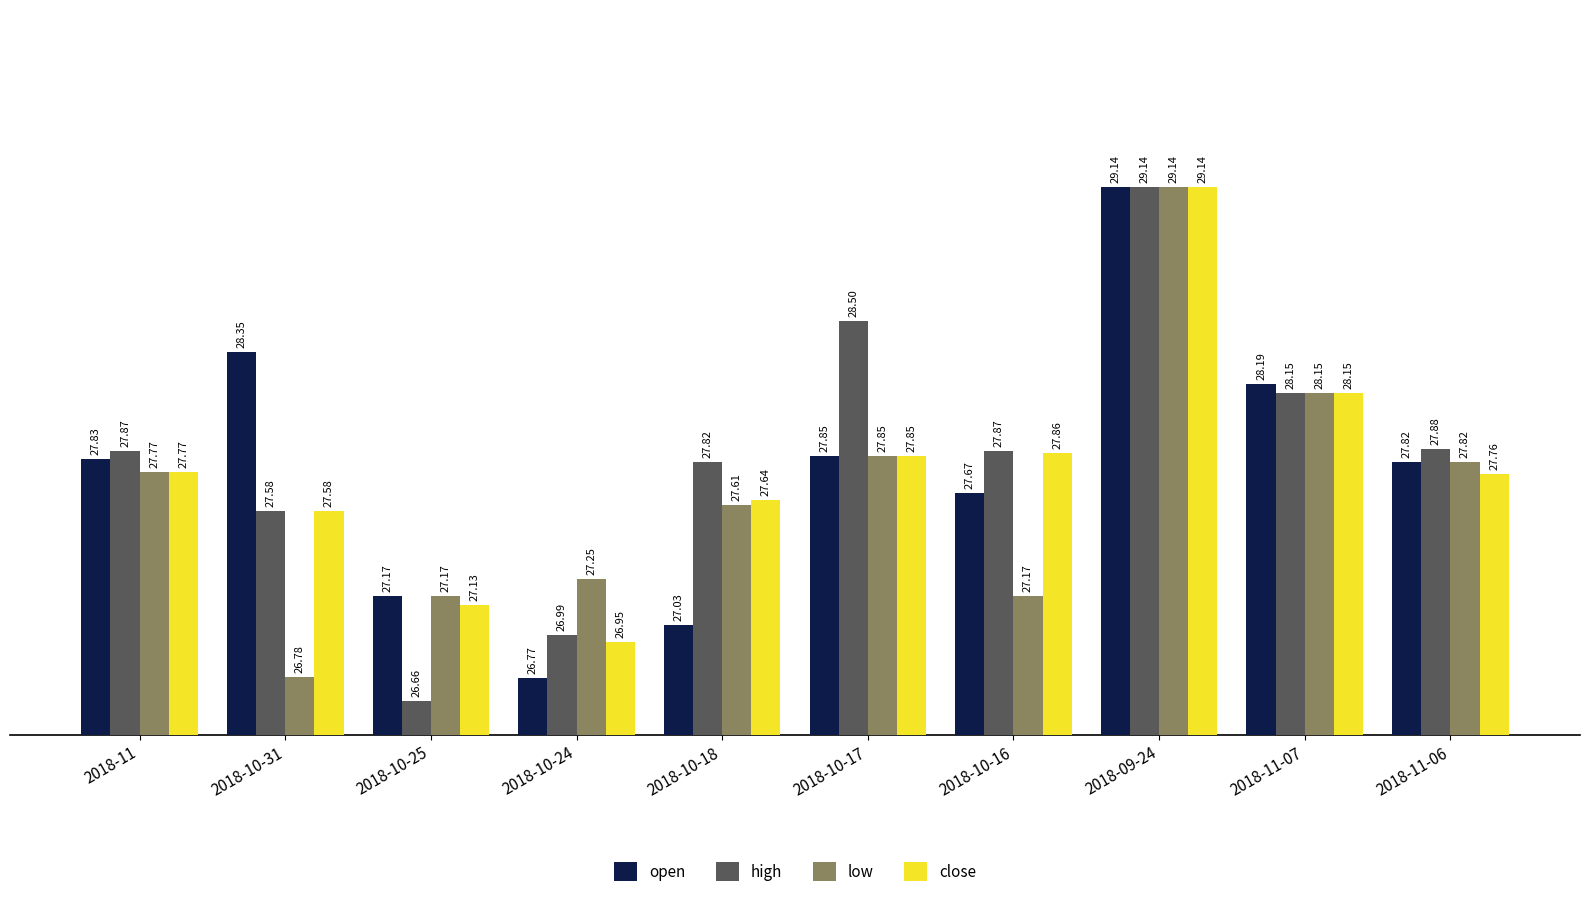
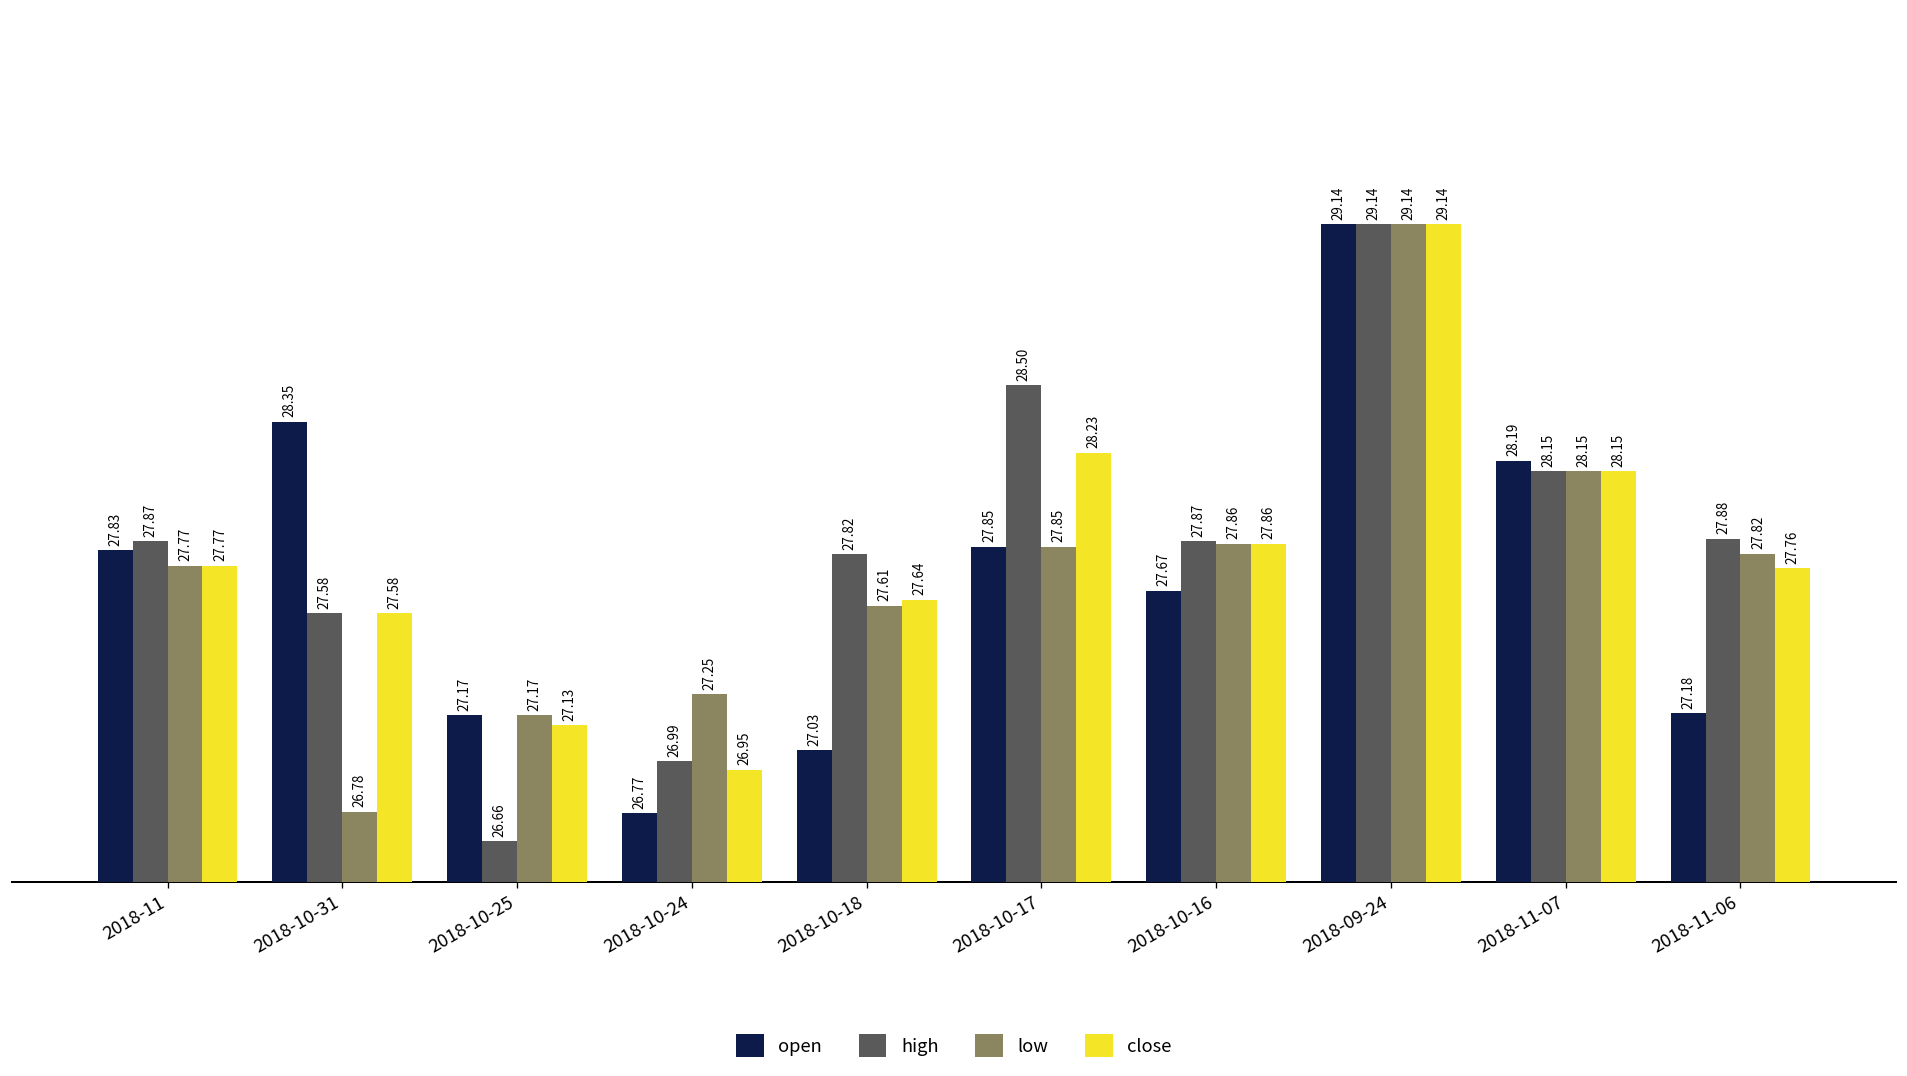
close, 2018-10-17: 27.85 -> 28.23
low, 2018-10-16: 27.17 -> 27.86
open, 2018-11-06: 27.82 -> 27.18
